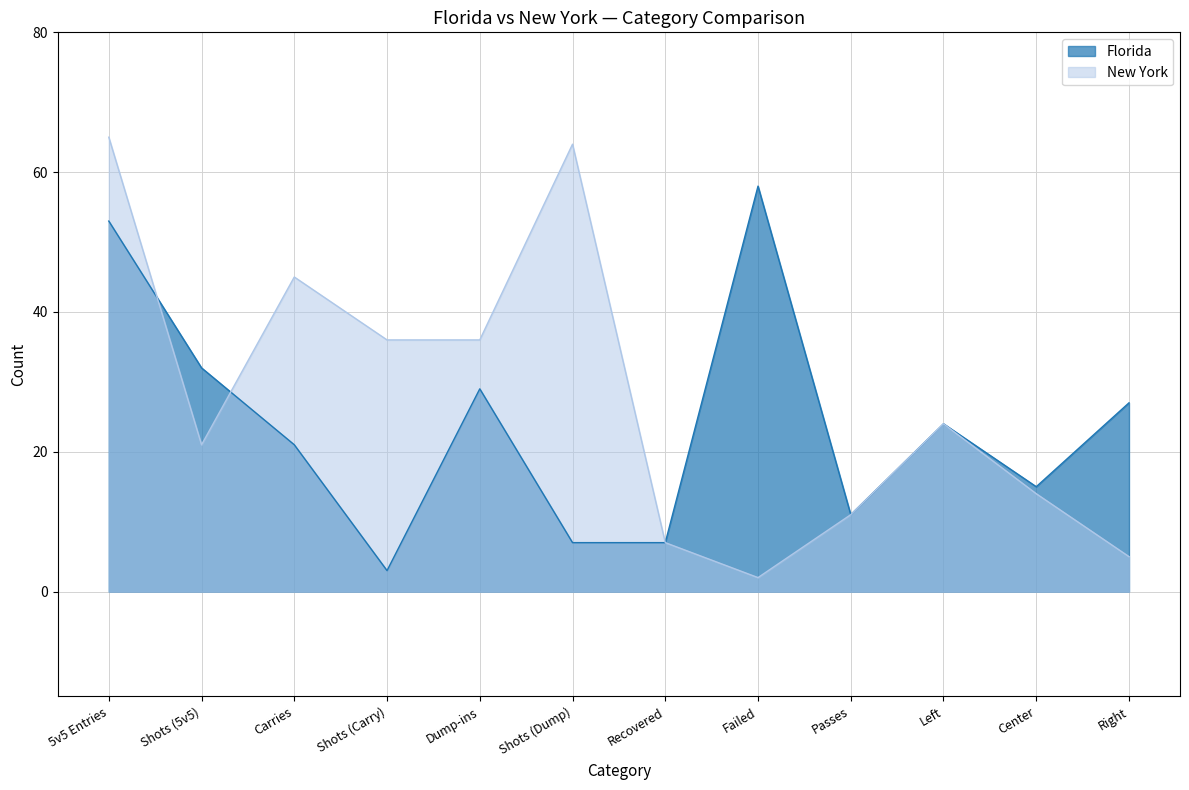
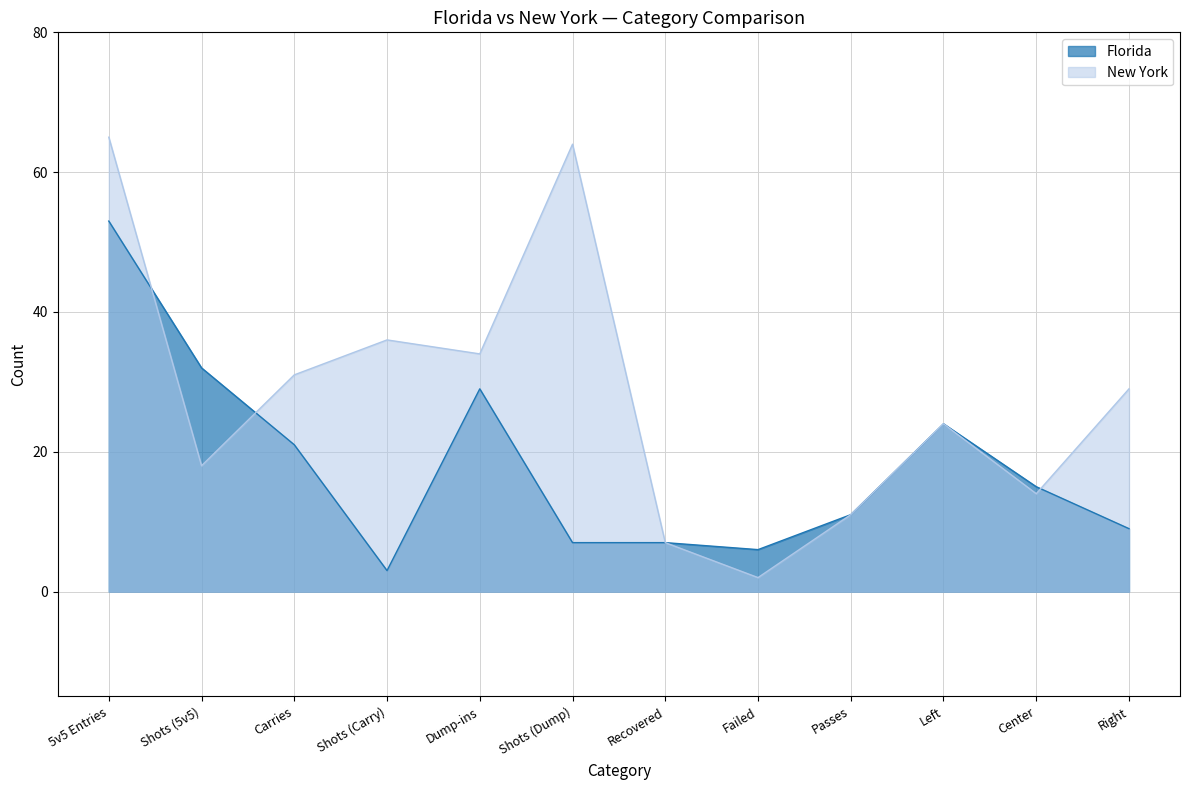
New York, Shots (5v5): 21 -> 18
New York, Carries: 45 -> 31
New York, Dump-ins: 36 -> 34
Florida, Failed: 58 -> 6
Florida, Right: 27 -> 9
New York, Right: 5 -> 29
